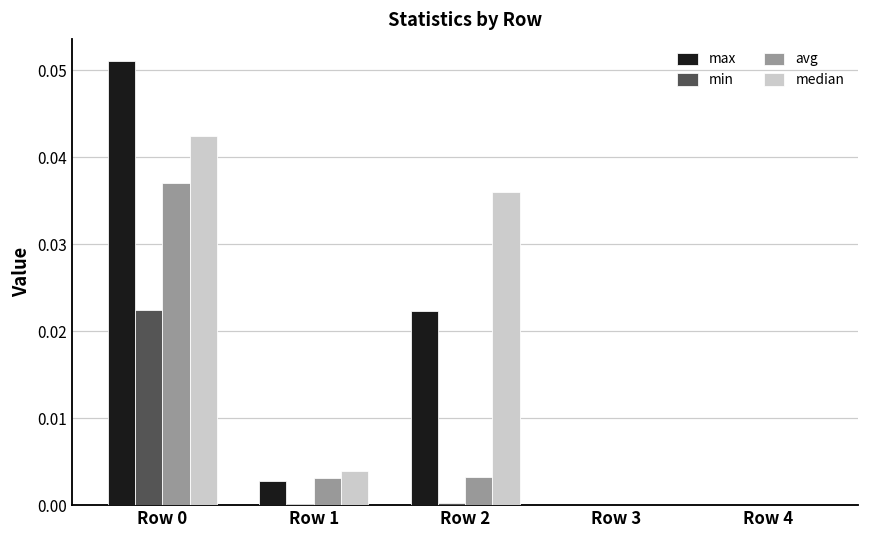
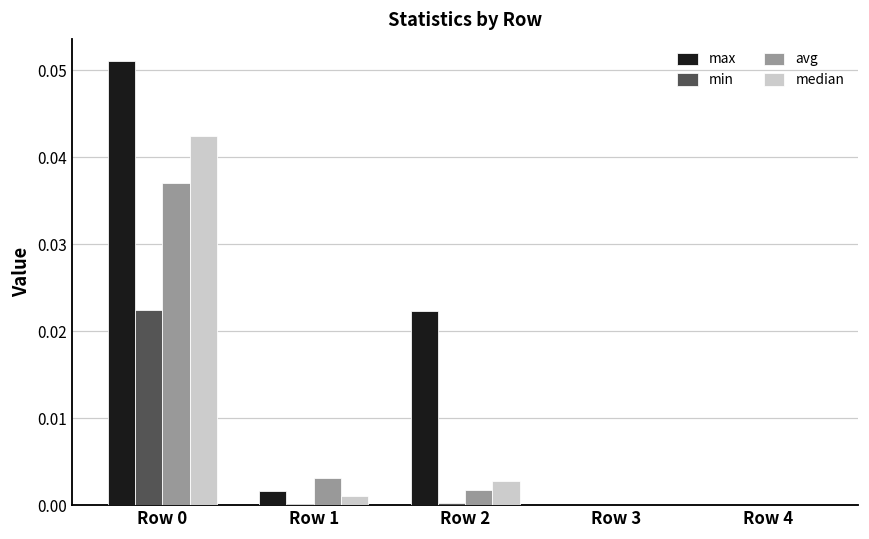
max, Row 1: 0.003 -> 0.002
median, Row 1: 0.004 -> 0.001
avg, Row 2: 0.003 -> 0.002
median, Row 2: 0.036 -> 0.003
